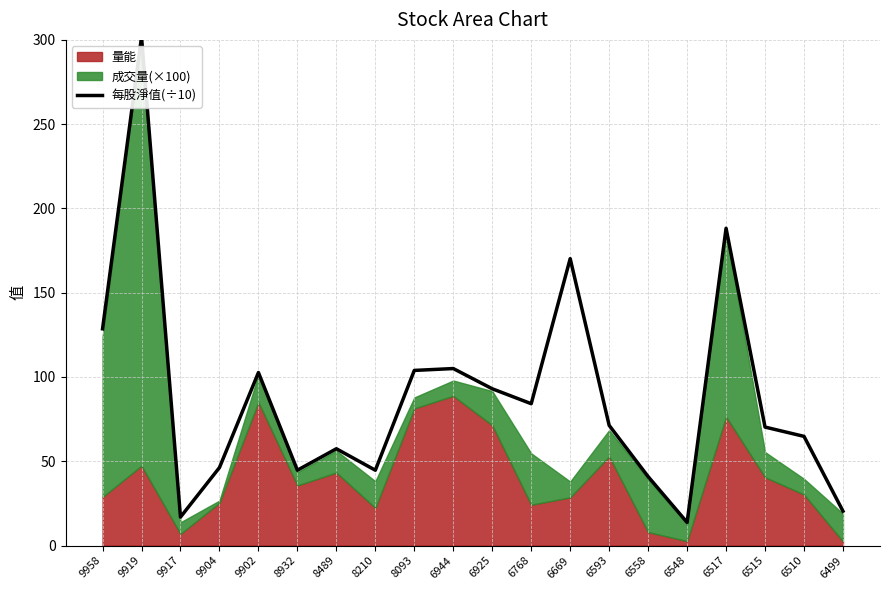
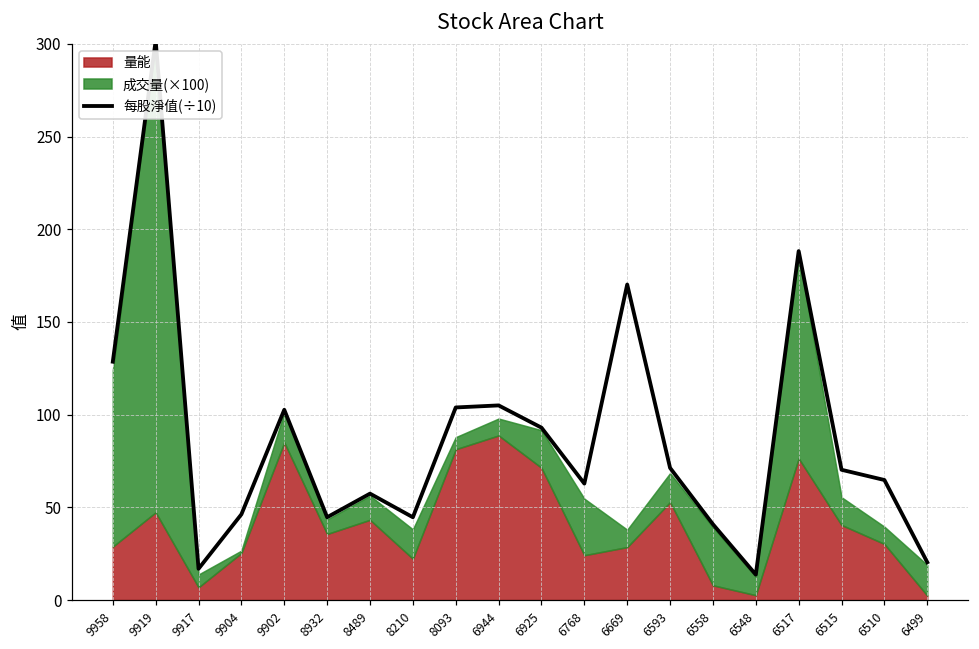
每股淨值(÷10), 6768: 29 -> 8
